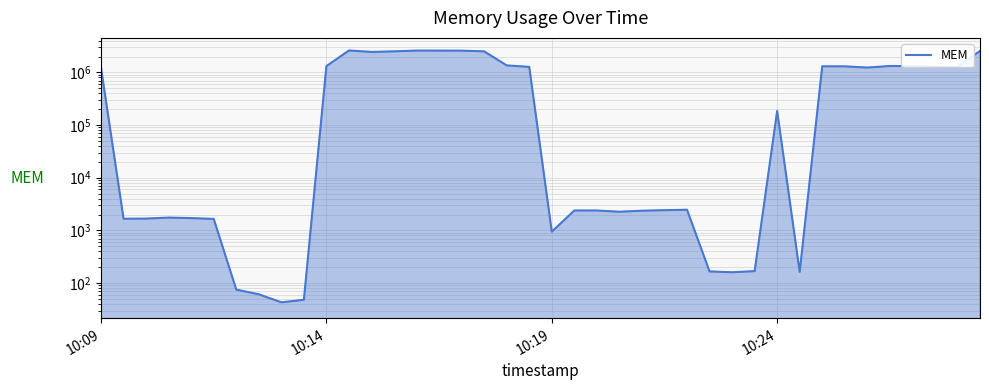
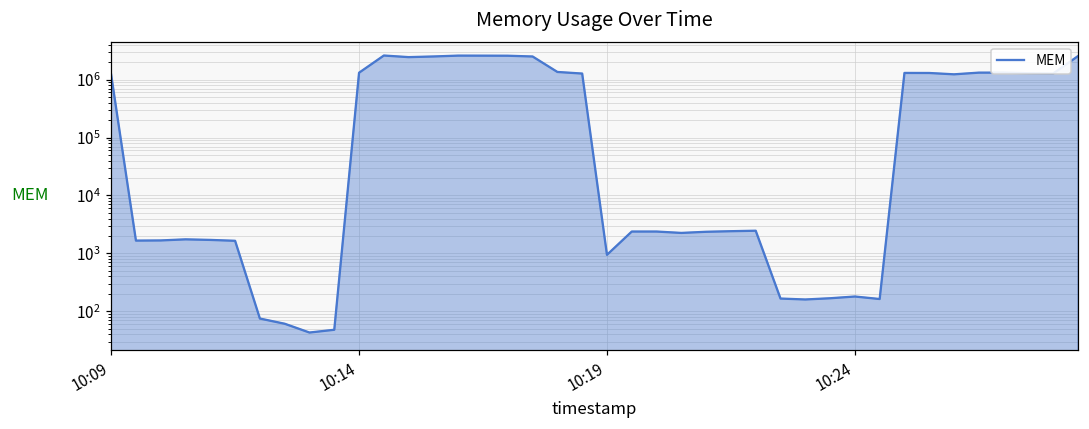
10:24: 180000 -> 180
